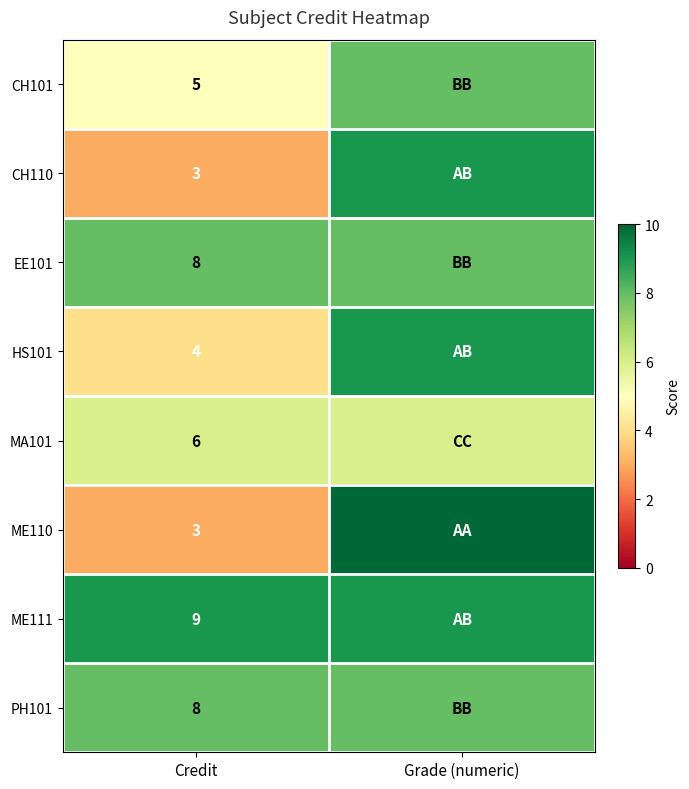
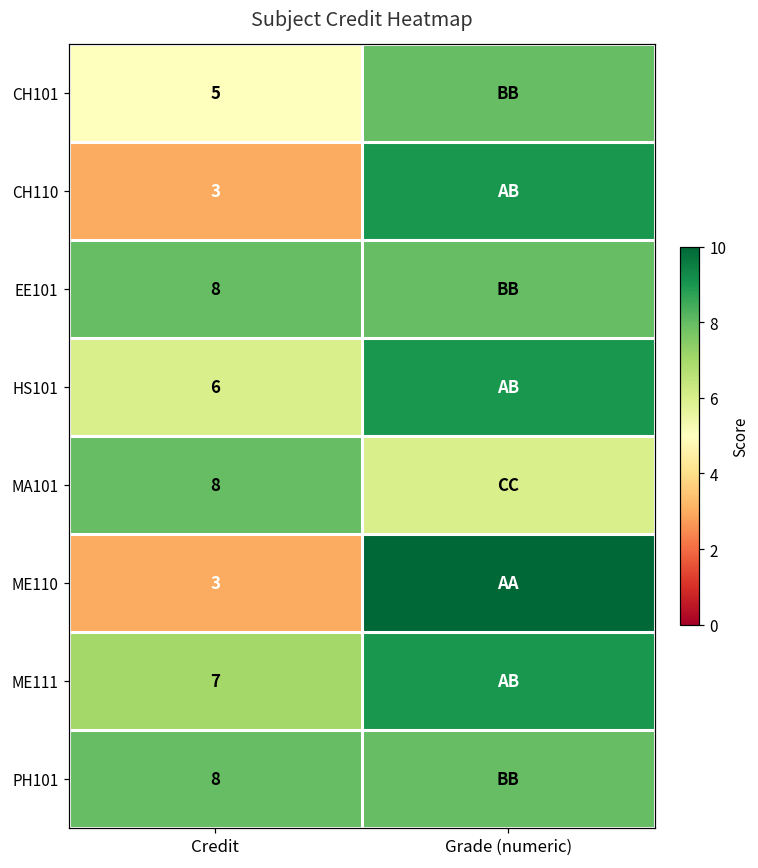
HS101, Credit: 4 -> 6
MA101, Credit: 6 -> 8
ME111, Credit: 9 -> 7
